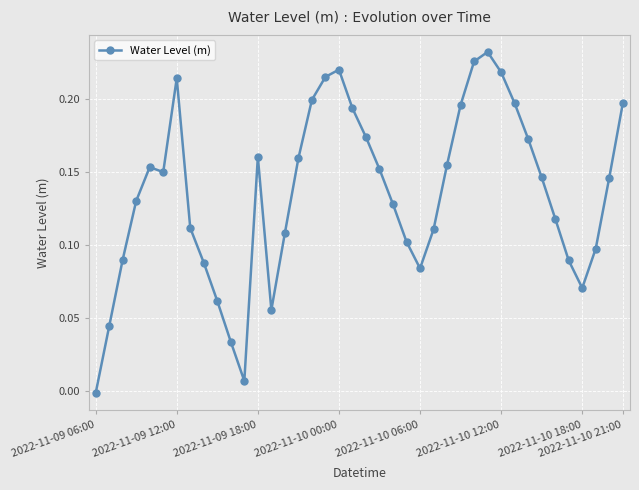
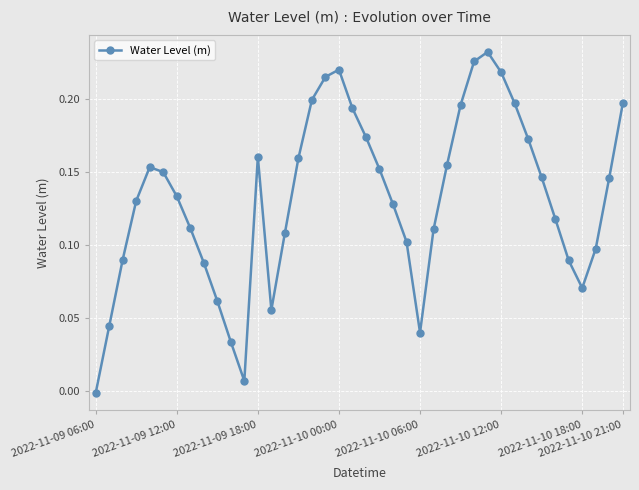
2022-11-09 12:00: 0.214 -> 0.133
2022-11-10 06:00: 0.084 -> 0.040
